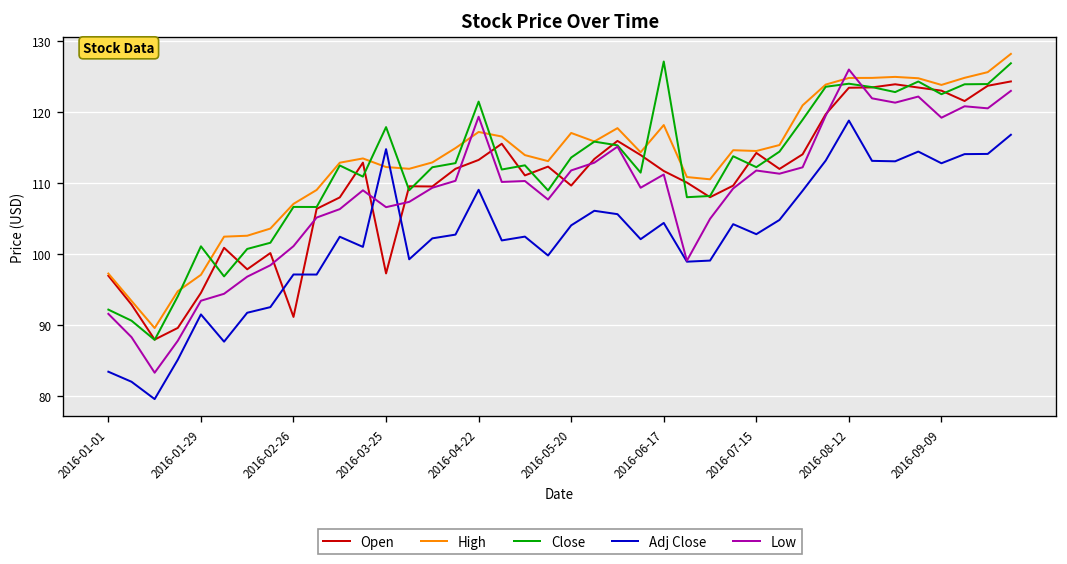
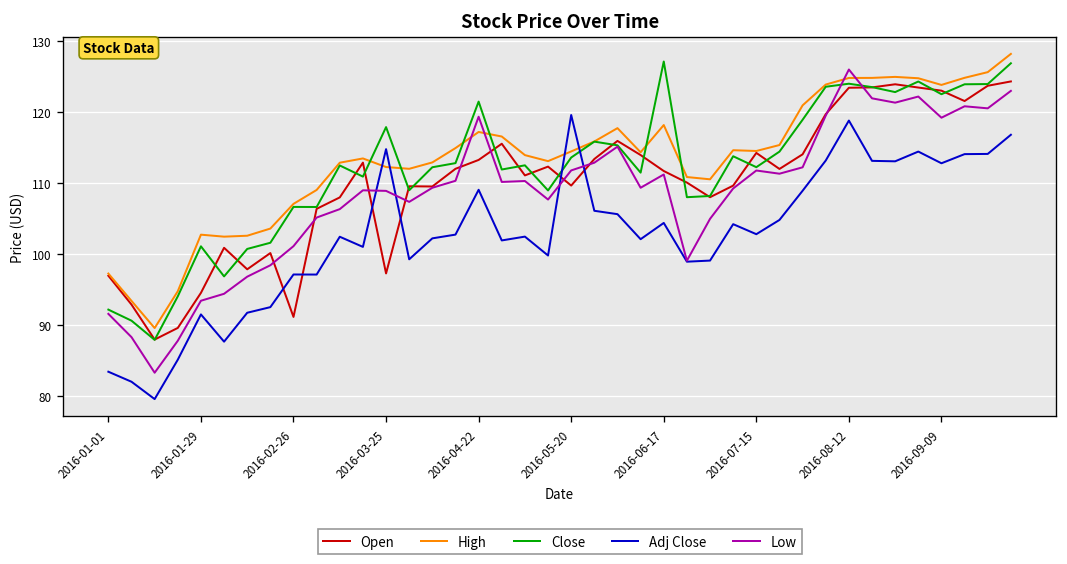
High, 2016-01-29: 97 -> 103
Low, 2016-03-25: 107 -> 109
High, 2016-05-20: 117 -> 115
Adj Close, 2016-05-20: 104 -> 120
